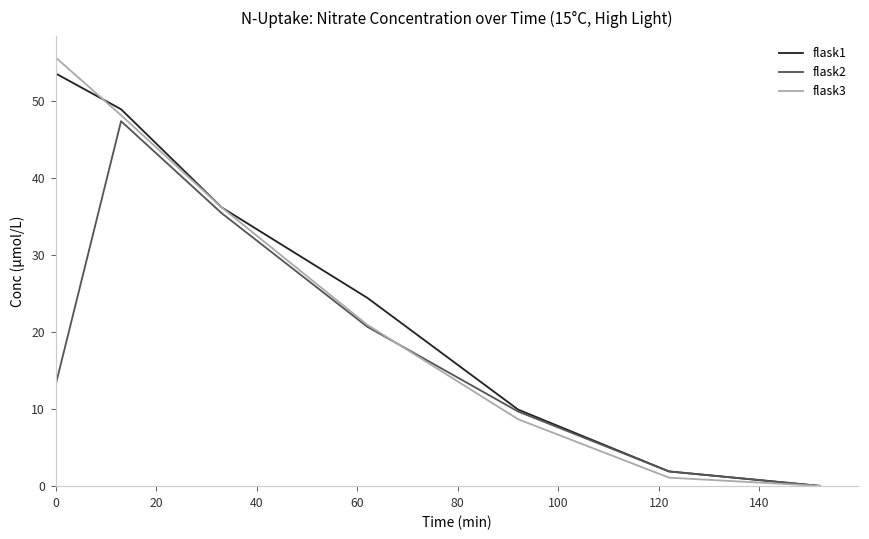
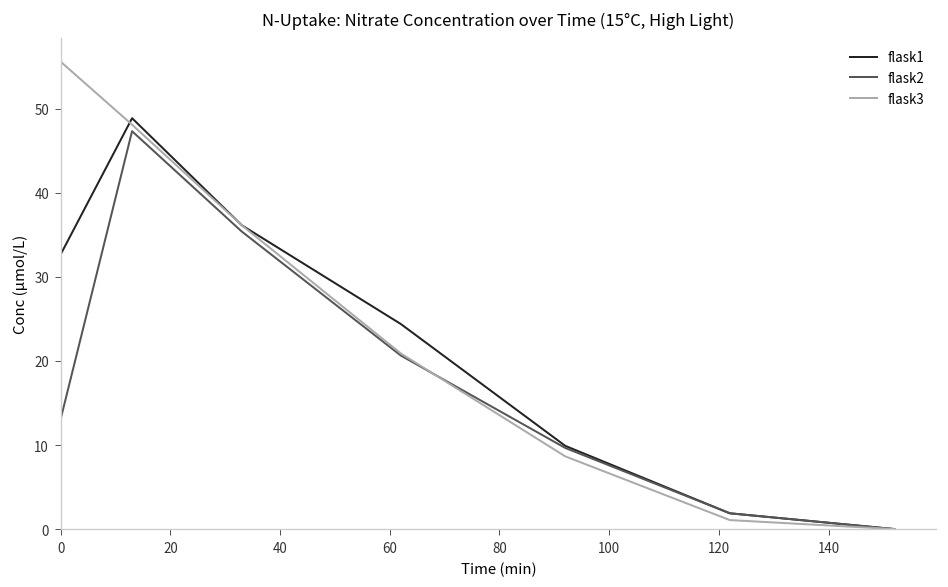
flask1, 0: 54 -> 33
